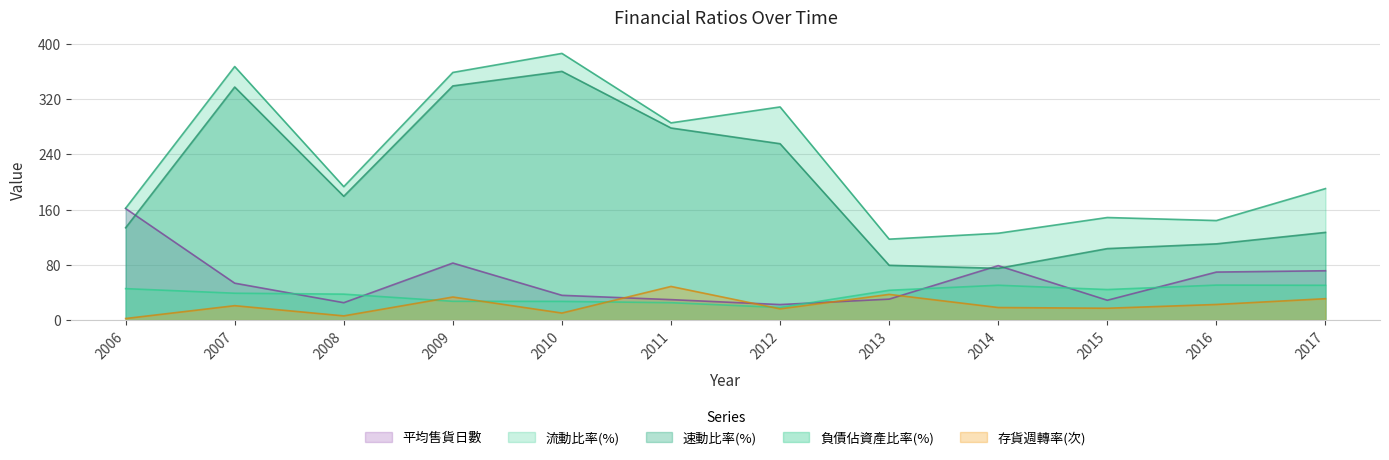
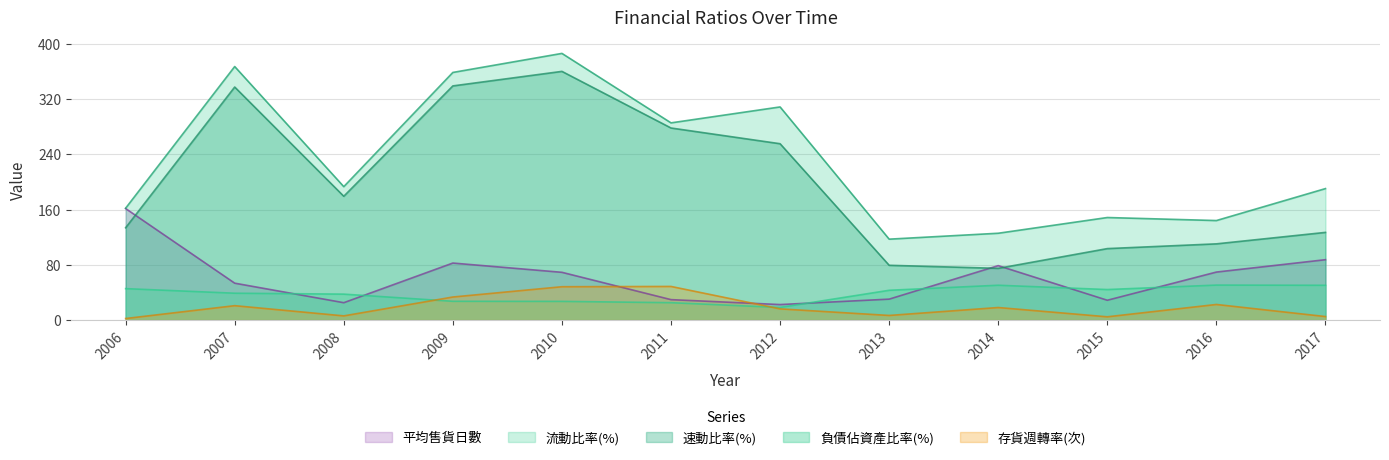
平均售貨日數, 2010: 40 -> 70
存貨週轉率(次), 2010: 10 -> 50
存貨週轉率(次), 2013: 40 -> 10
存貨週轉率(次), 2015: 20 -> 0
平均售貨日數, 2017: 70 -> 90
存貨週轉率(次), 2017: 30 -> 10
